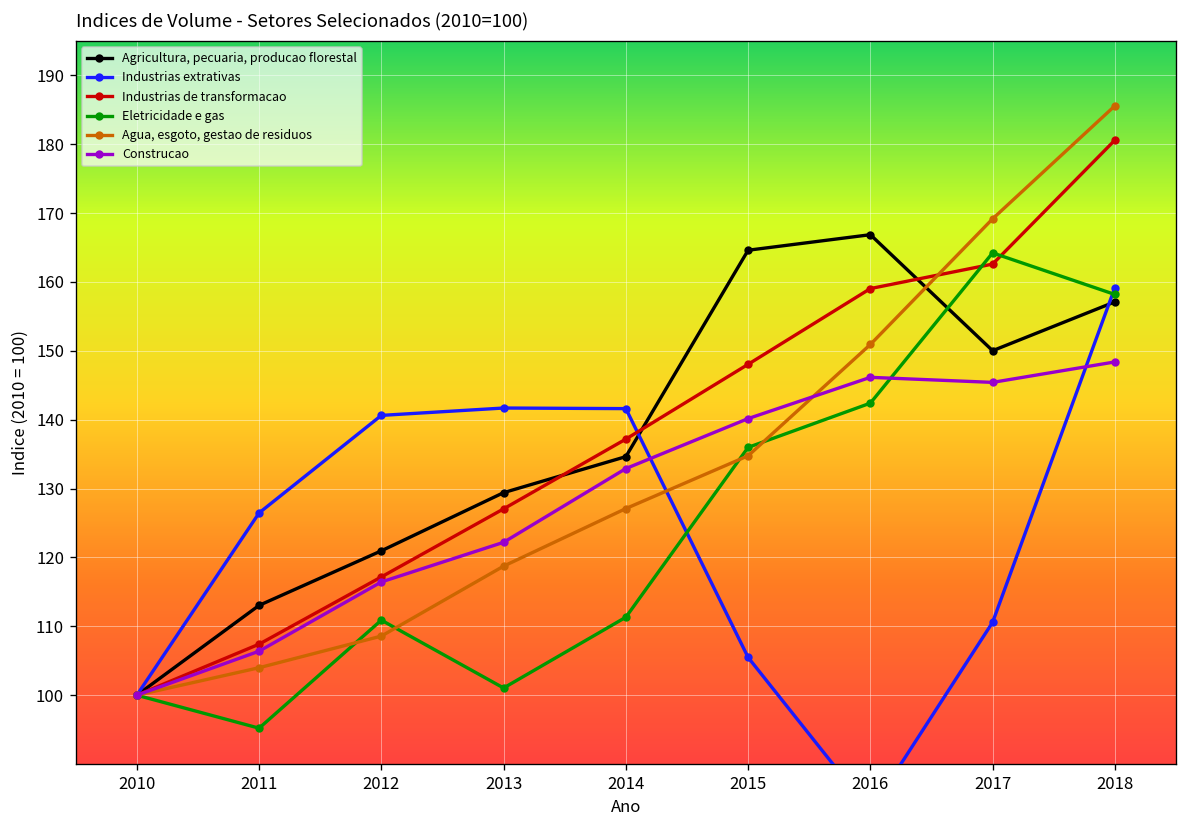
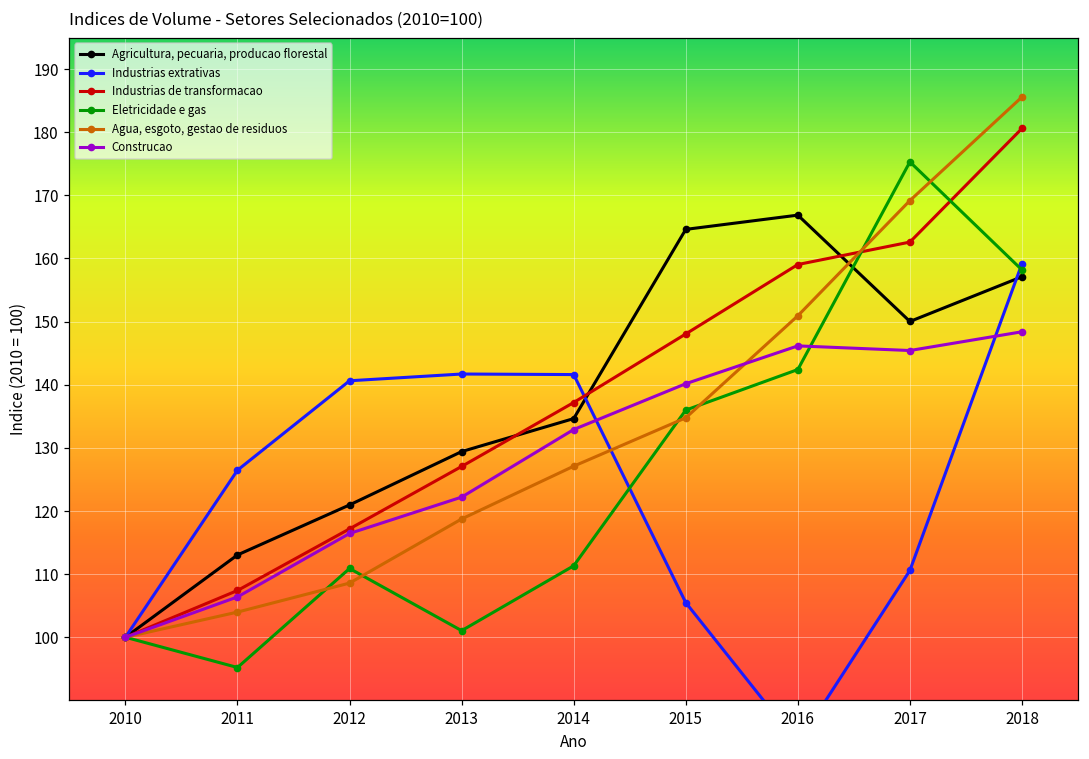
Eletricidade e gas, 2017: 164 -> 175
